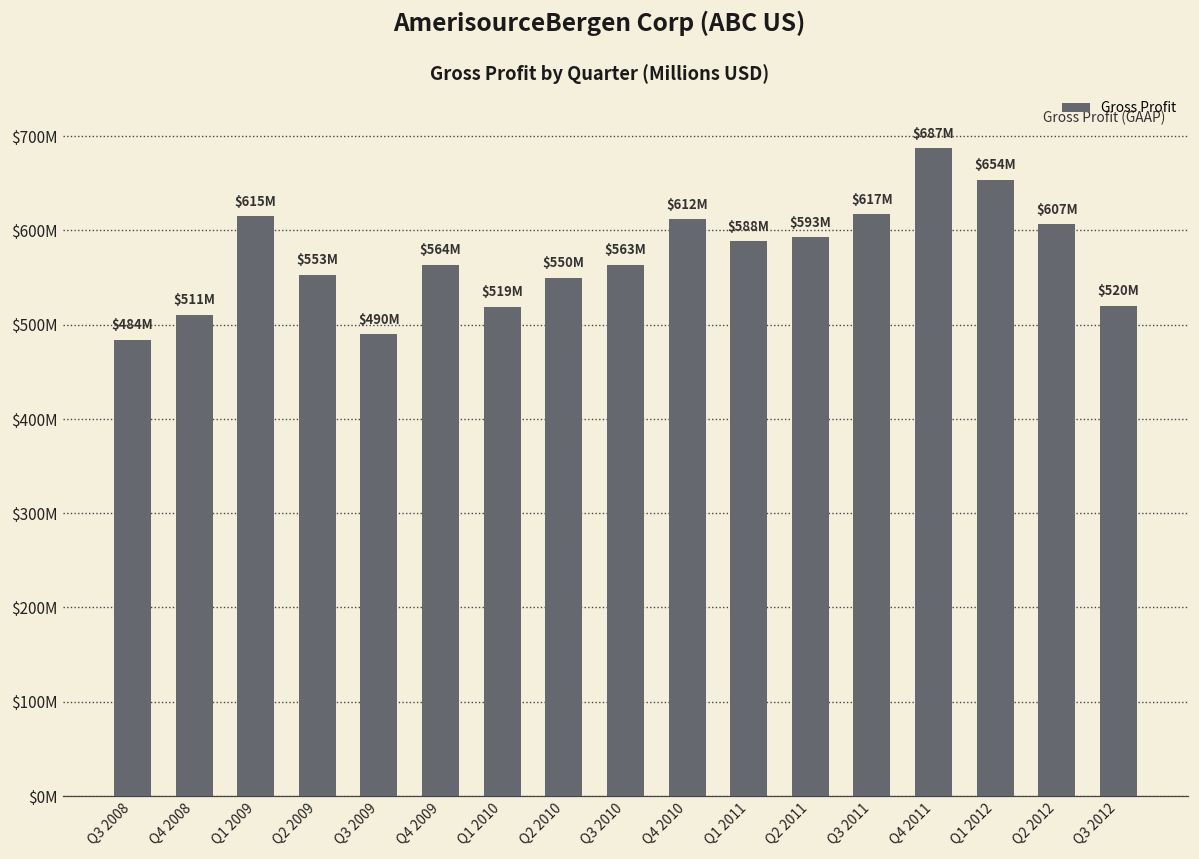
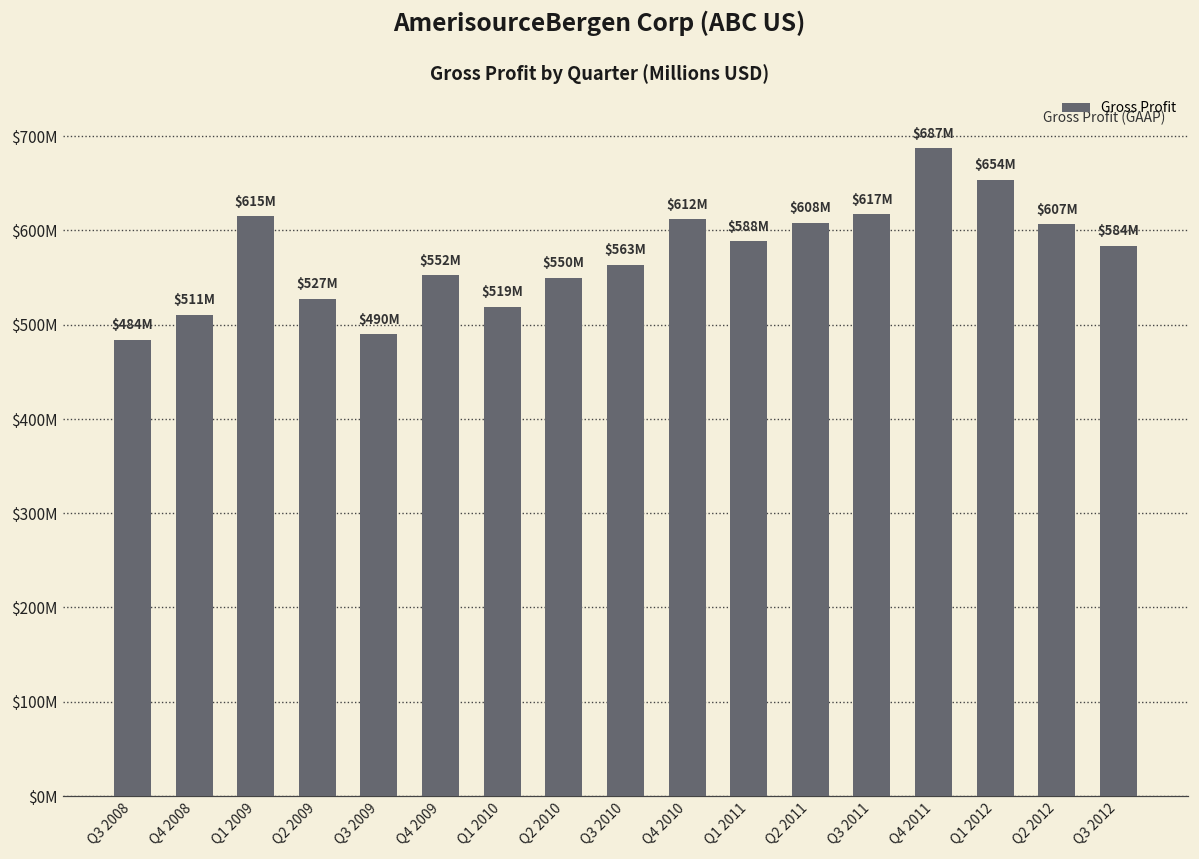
Q2 2009: $553M -> $527M
Q4 2009: $564M -> $552M
Q2 2011: $593M -> $608M
Q3 2012: $520M -> $584M
